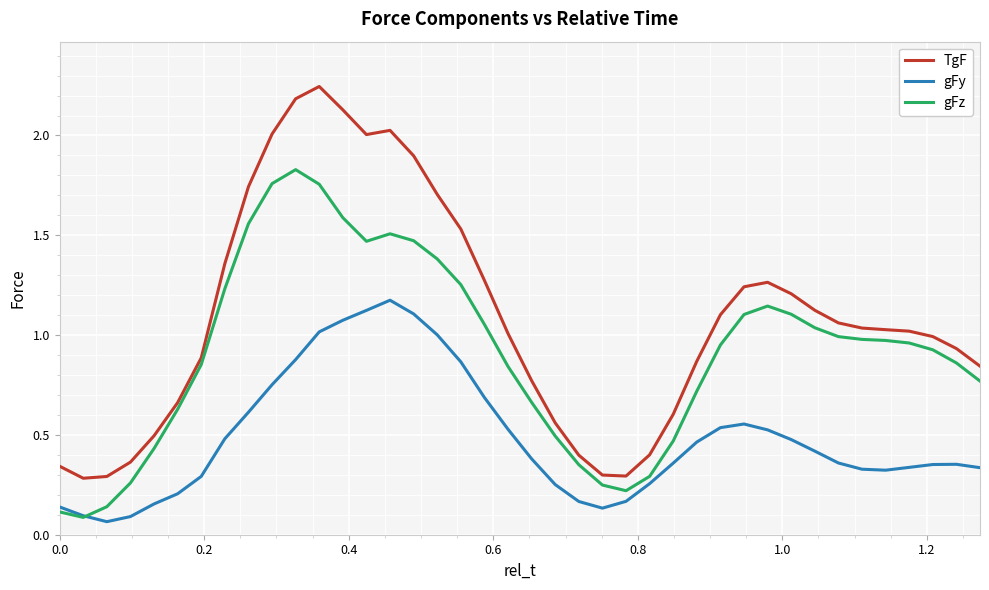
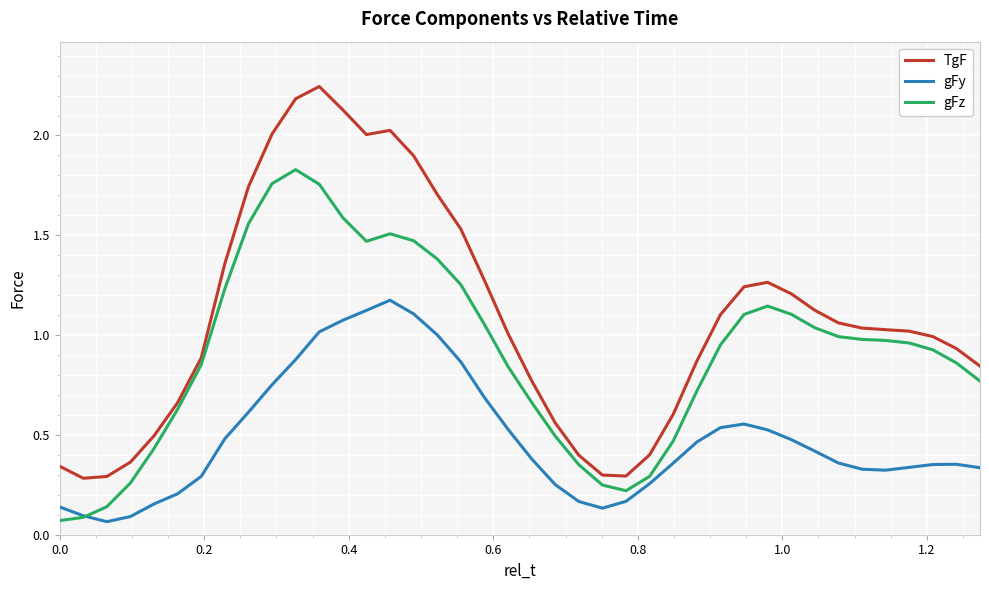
gFz, 0.0: 0.11 -> 0.07
